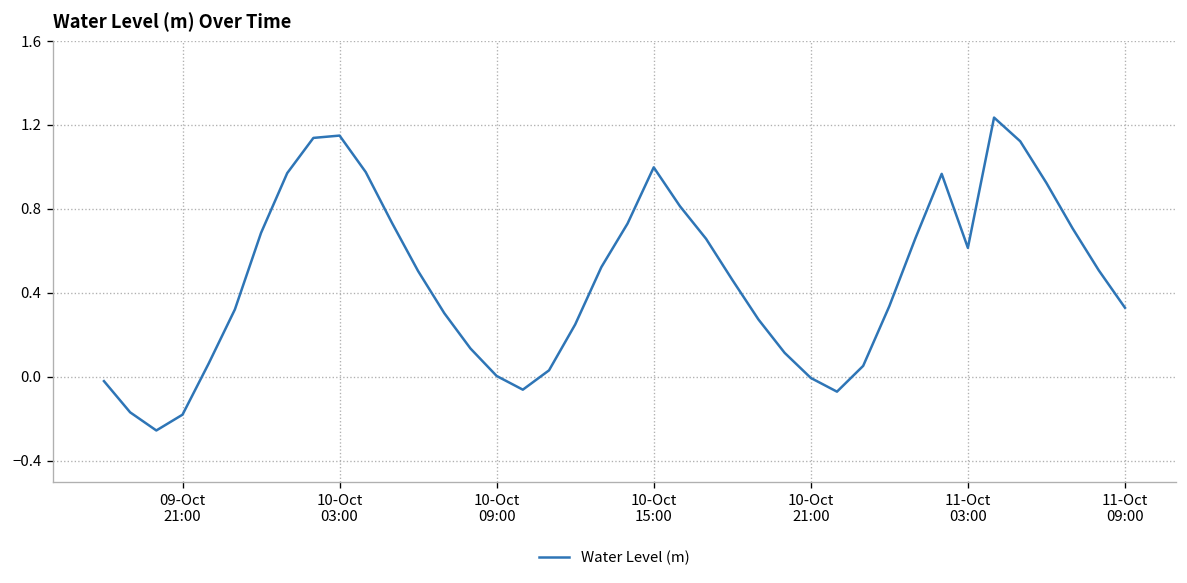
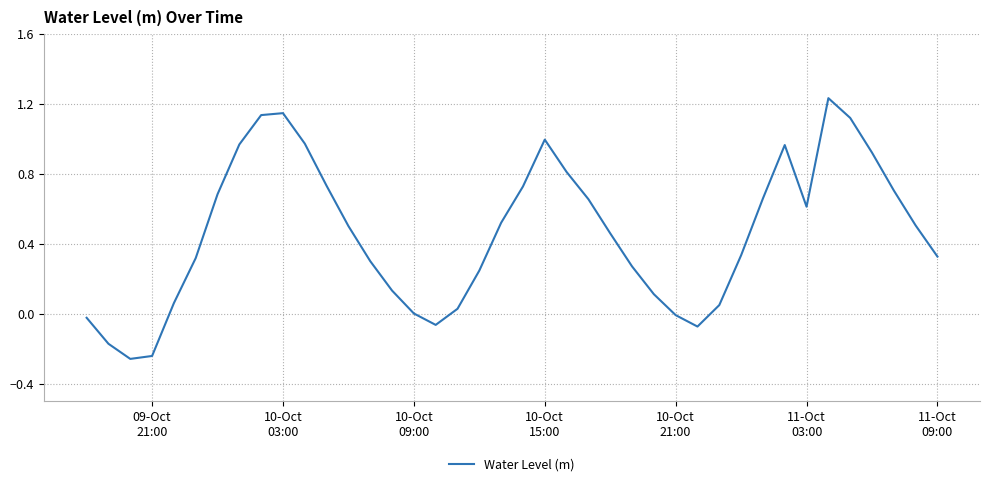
09-Oct 21:00: -0.18 -> -0.24
